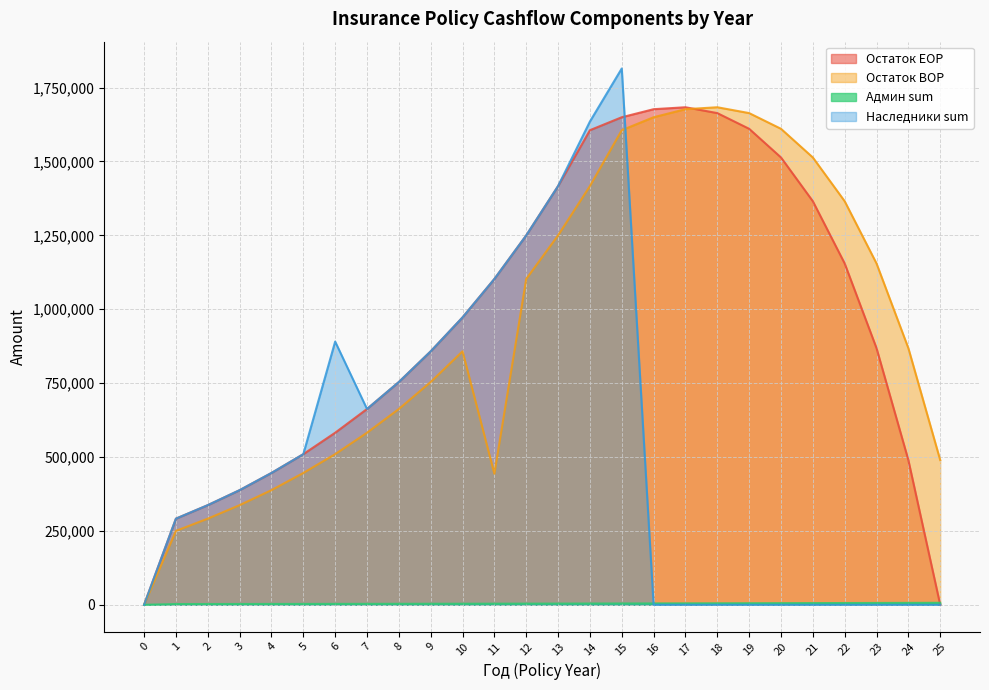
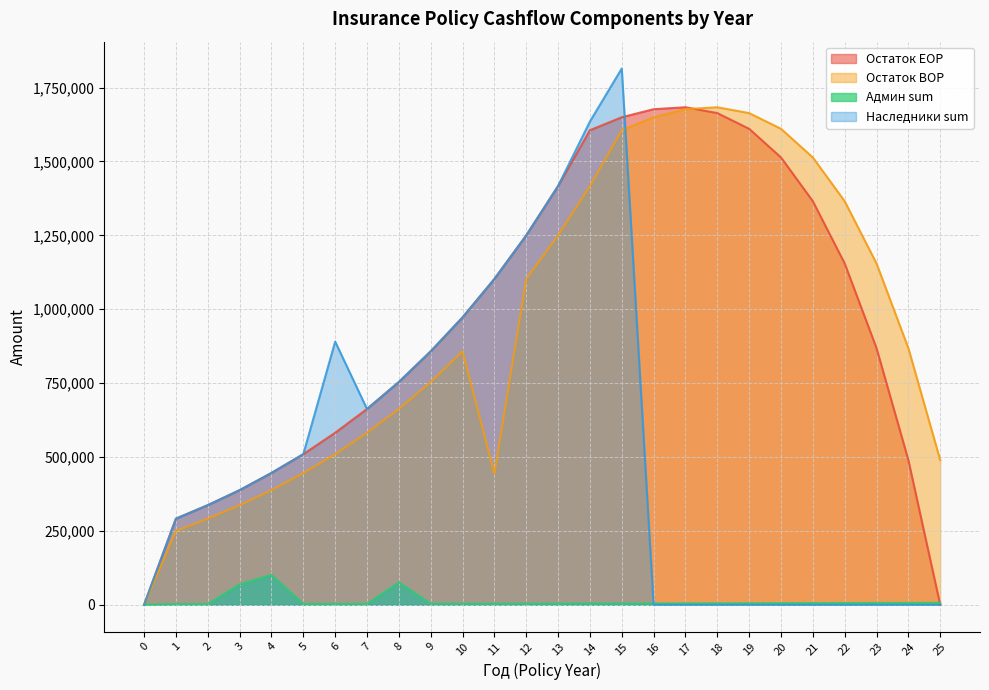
Админ sum, 3: 0 -> 70,000
Админ sum, 4: 0 -> 100,000
Админ sum, 8: 0 -> 80,000
